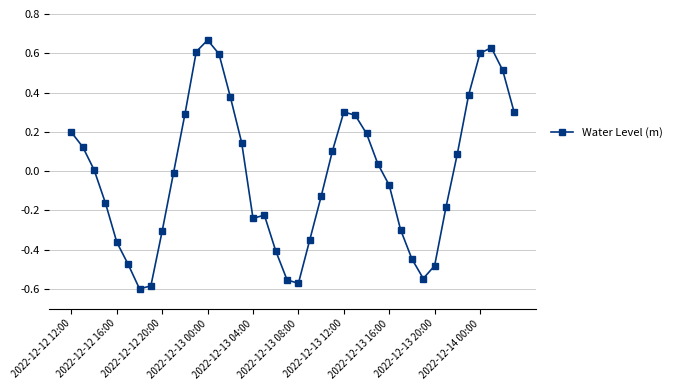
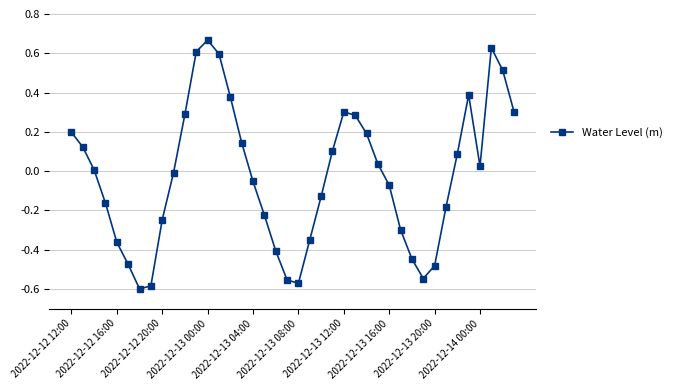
2022-12-12 20:00: -0.30 -> -0.25
2022-12-13 04:00: -0.24 -> -0.05
2022-12-14 00:00: 0.60 -> 0.02
